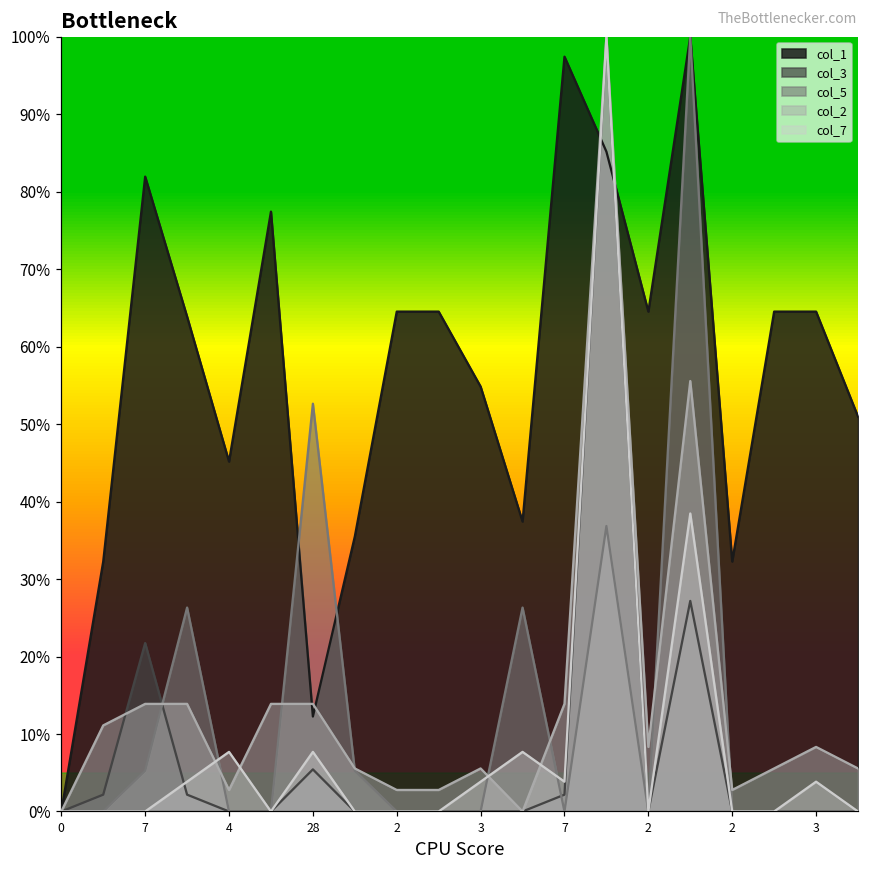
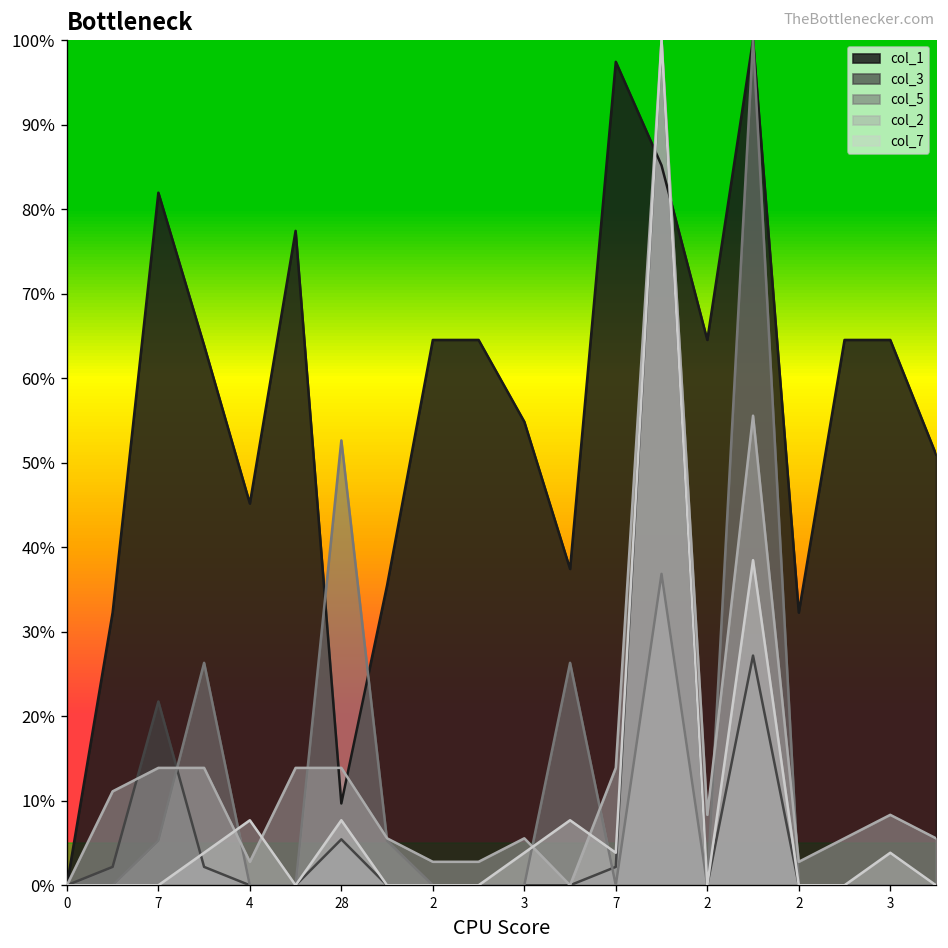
col_1, 28: 12% -> 10%
